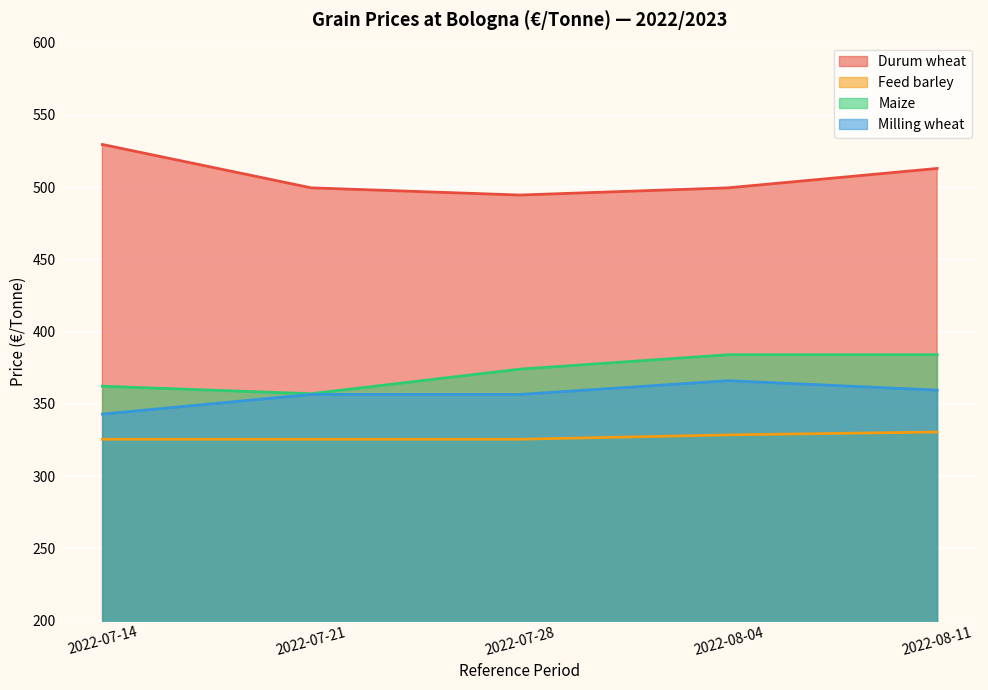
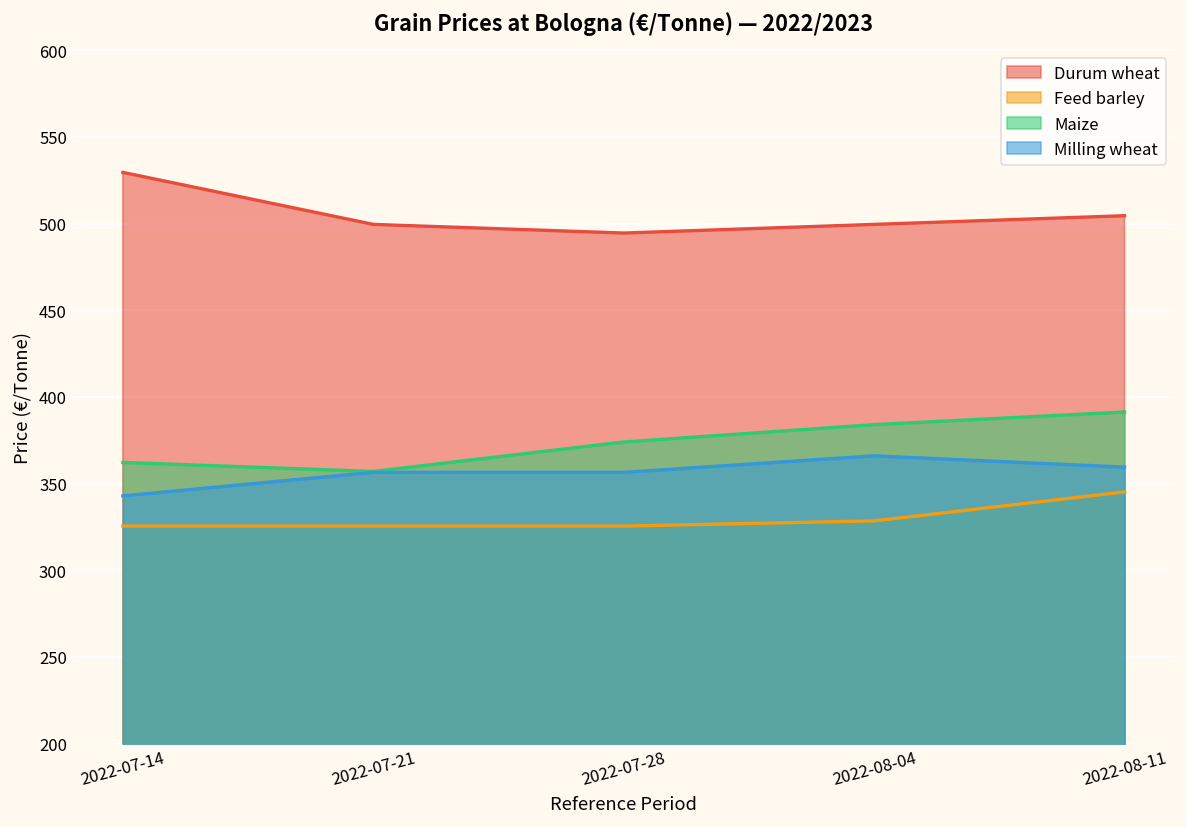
Durum wheat, 2022-08-11: 513 -> 505
Feed barley, 2022-08-11: 331 -> 345
Maize, 2022-08-11: 384 -> 391
